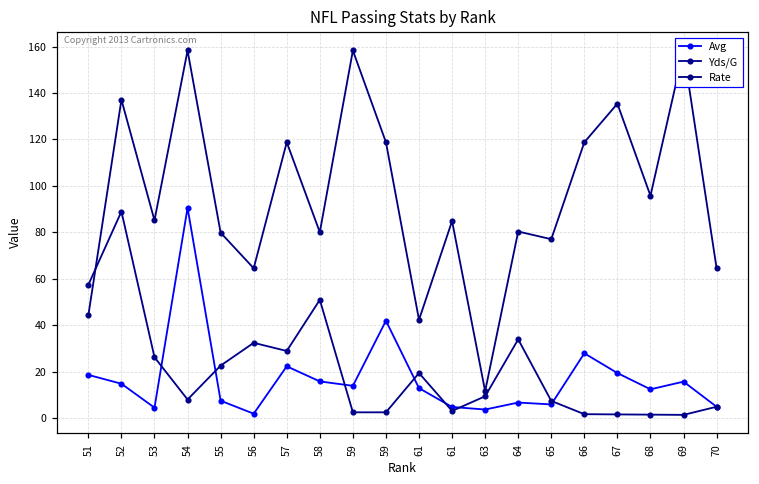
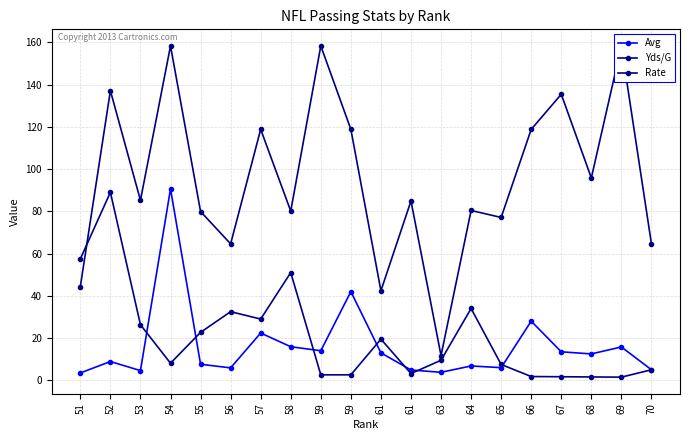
Avg, 51: 19 -> 4
Avg, 52: 15 -> 9
Avg, 56: 2 -> 6
Avg, 67: 20 -> 14
